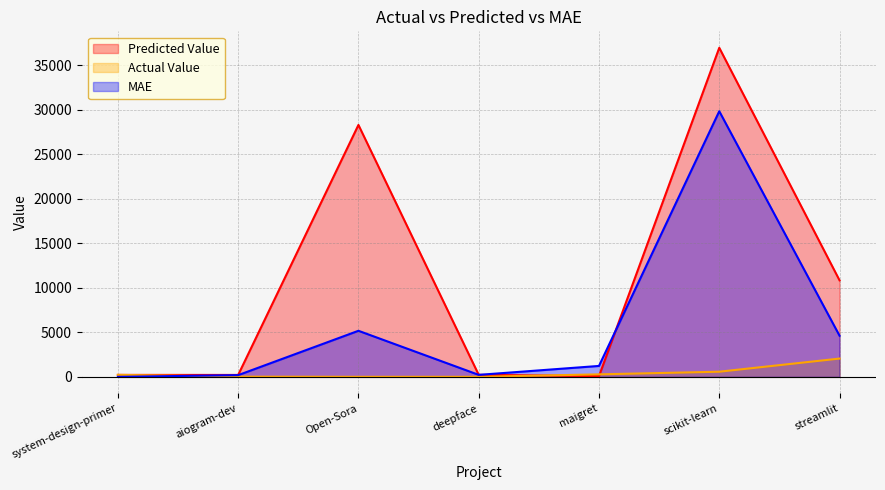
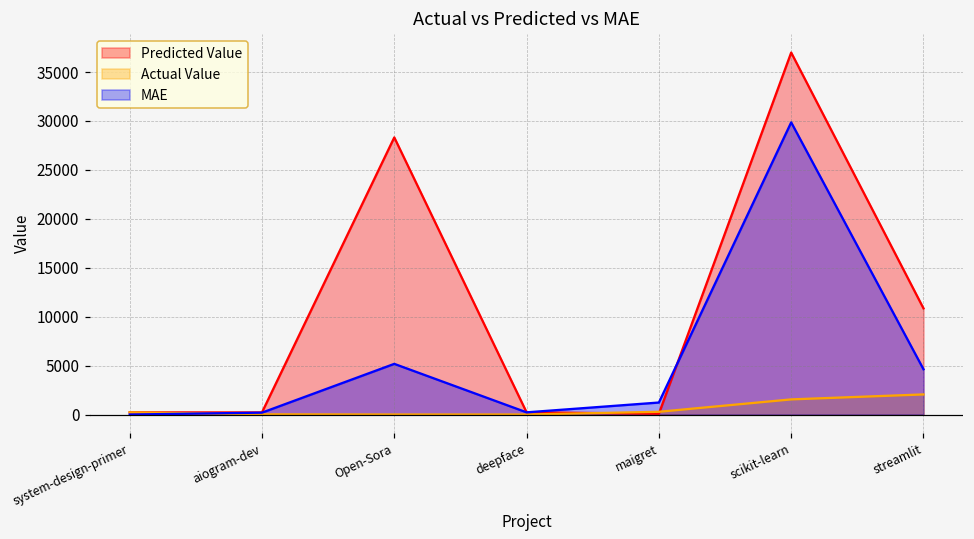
Actual Value, scikit-learn: 1000 -> 2000
